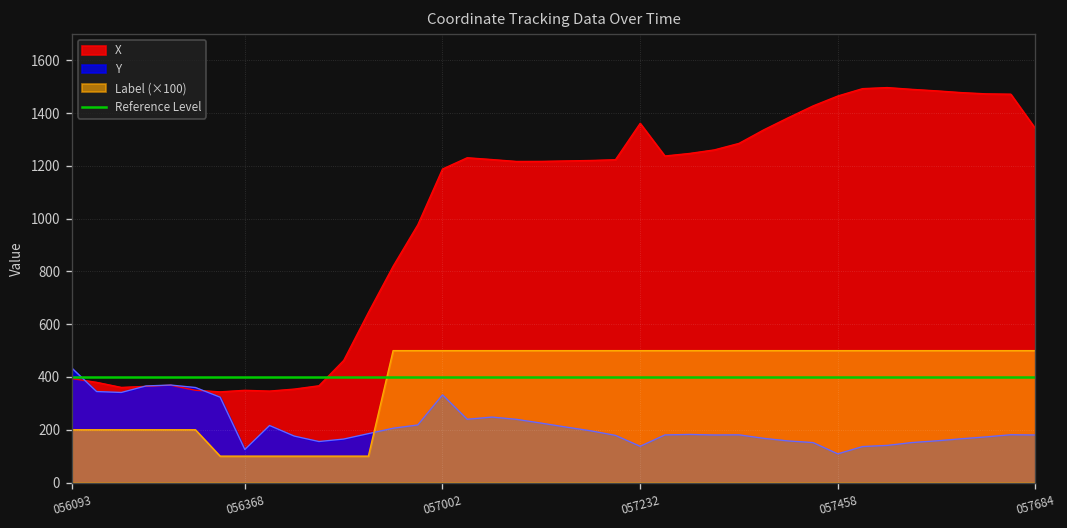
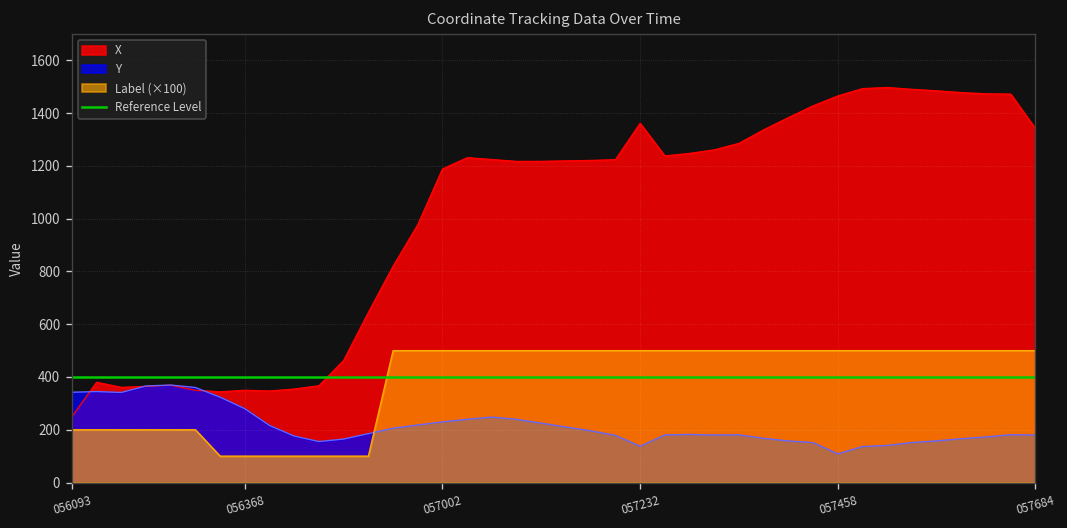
X, 056093: 390 -> 250
Y, 056093: 430 -> 340
Y, 056368: 130 -> 280
Y, 057002: 330 -> 230
